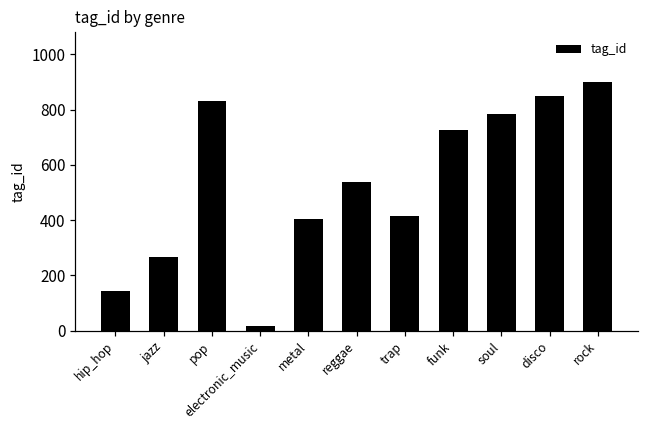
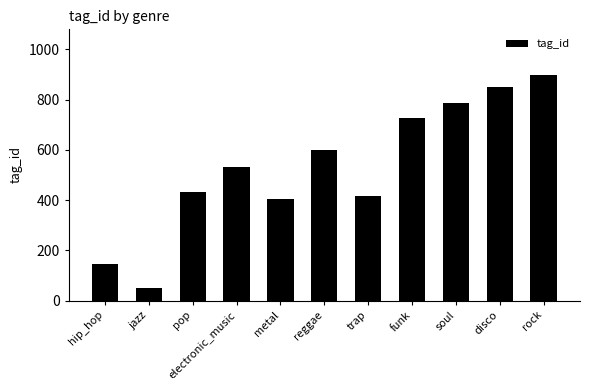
jazz: 270 -> 50
pop: 830 -> 430
electronic_music: 20 -> 530
reggae: 540 -> 600
